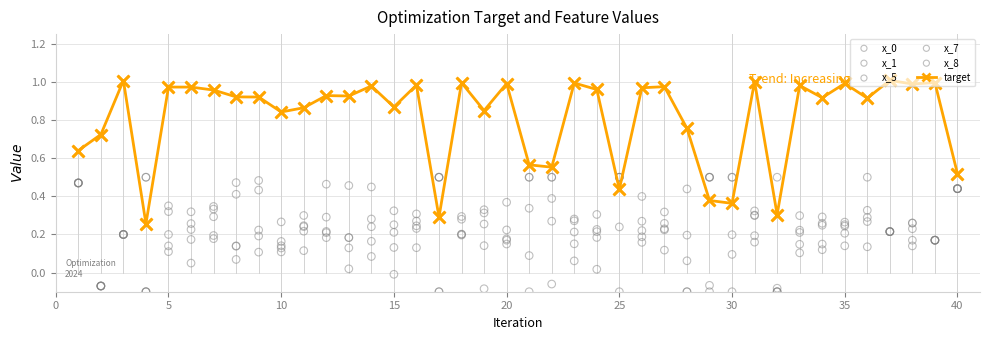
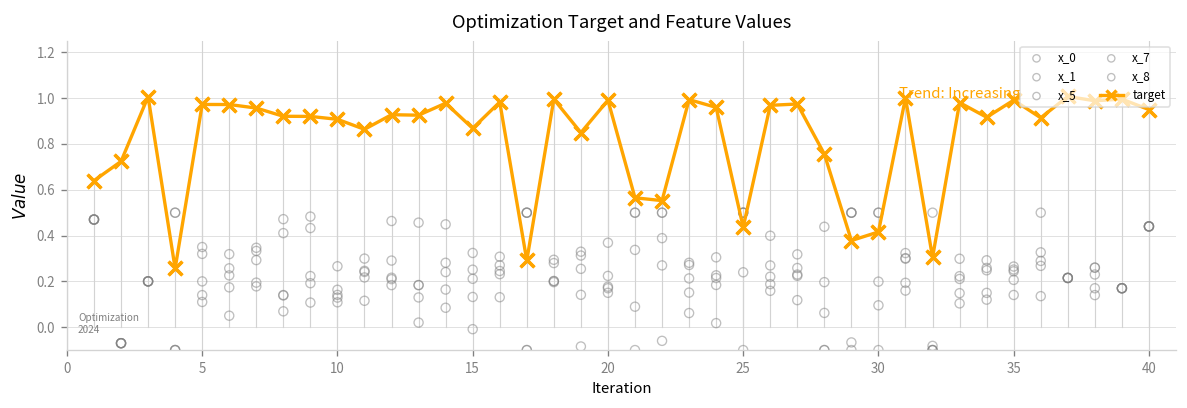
target, 10: 0.84 -> 0.91
target, 30: 0.36 -> 0.42
target, 40: 0.52 -> 0.95
